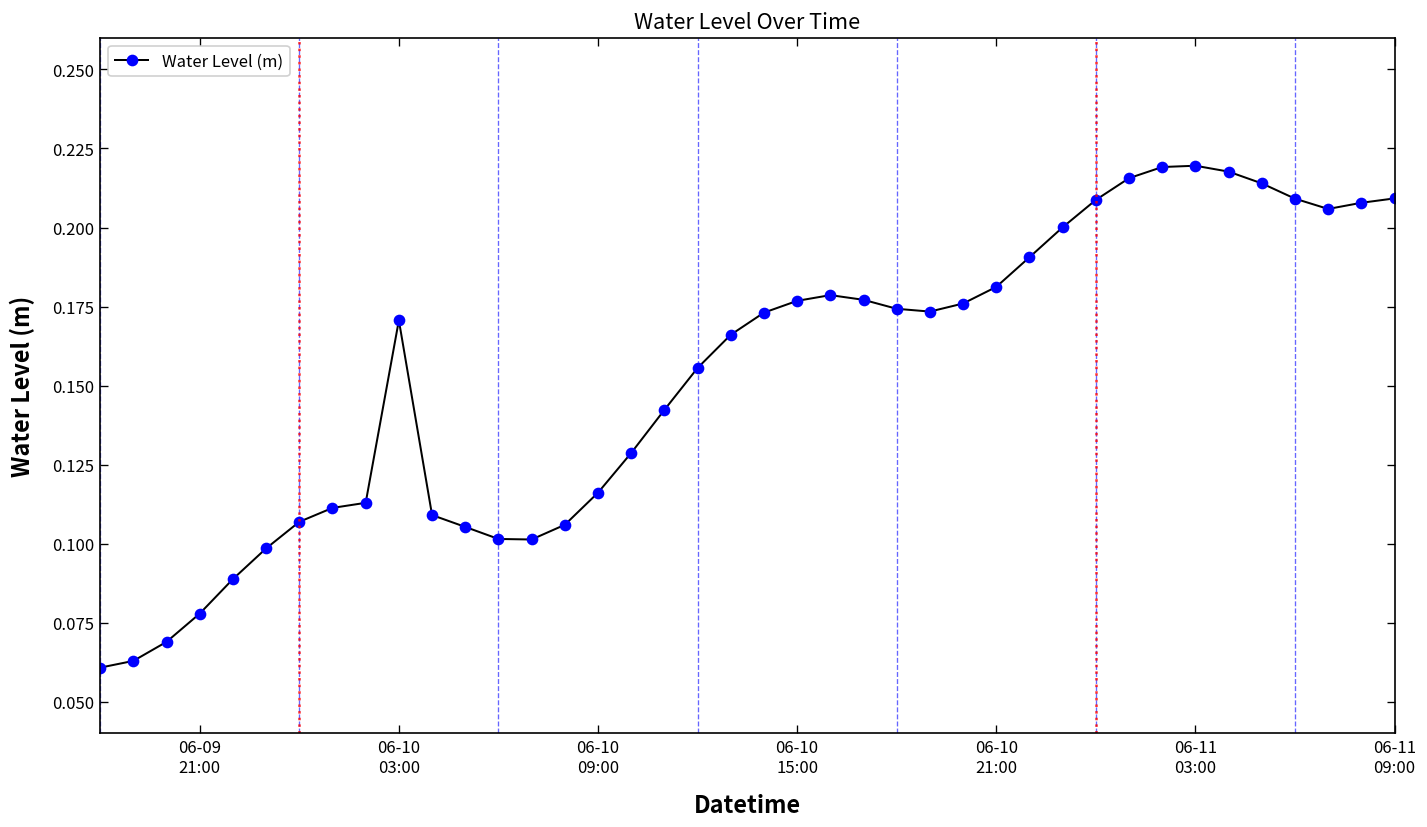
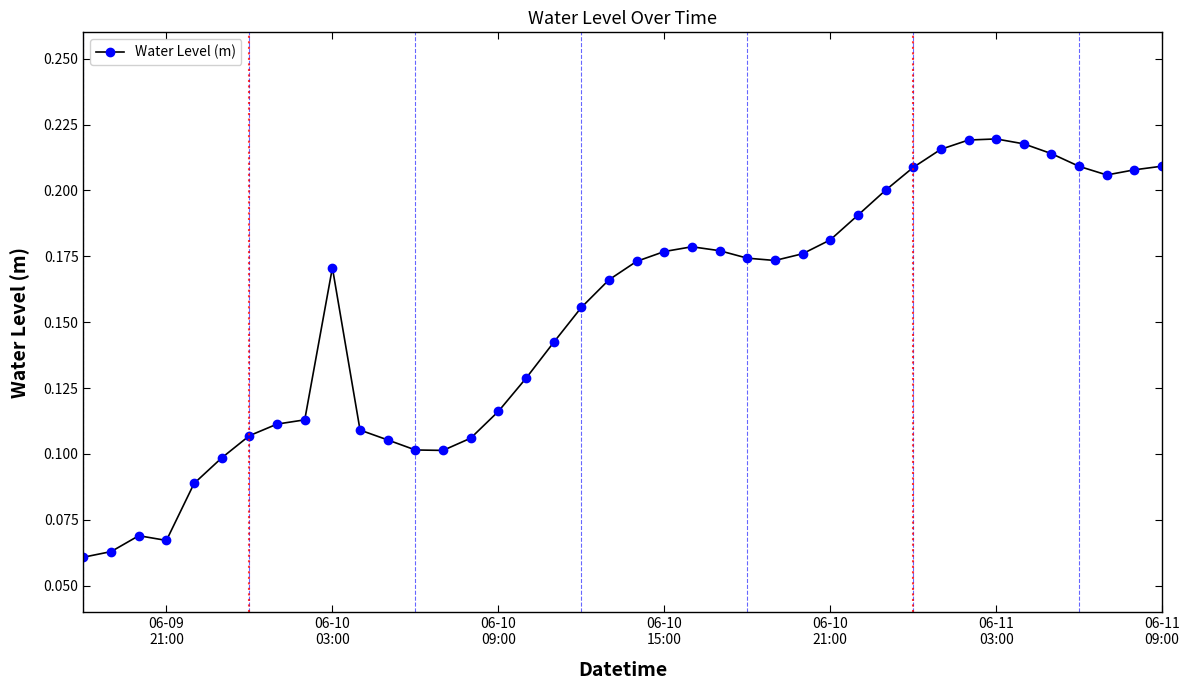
06-09 21:00: 0.078 -> 0.067
